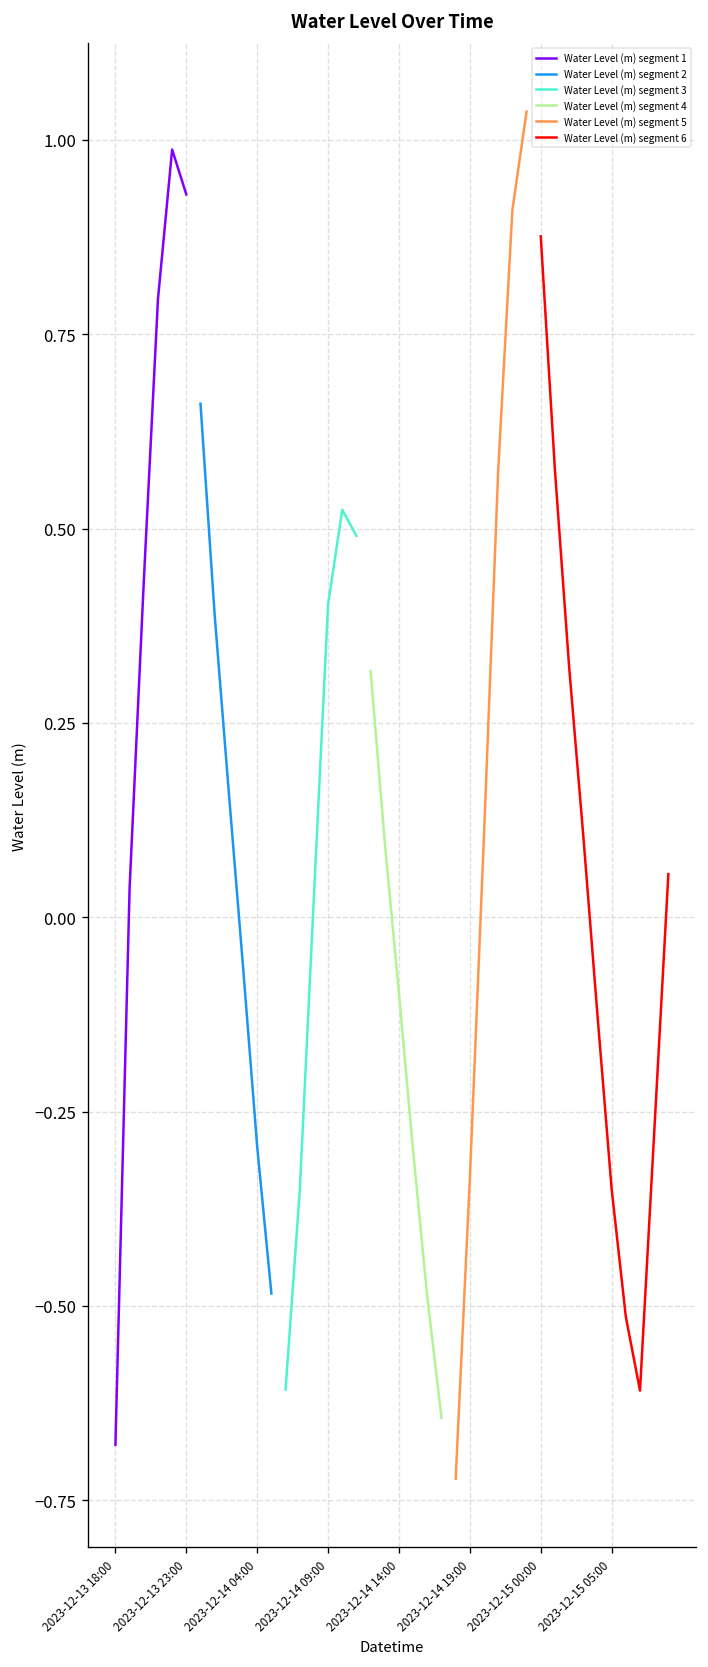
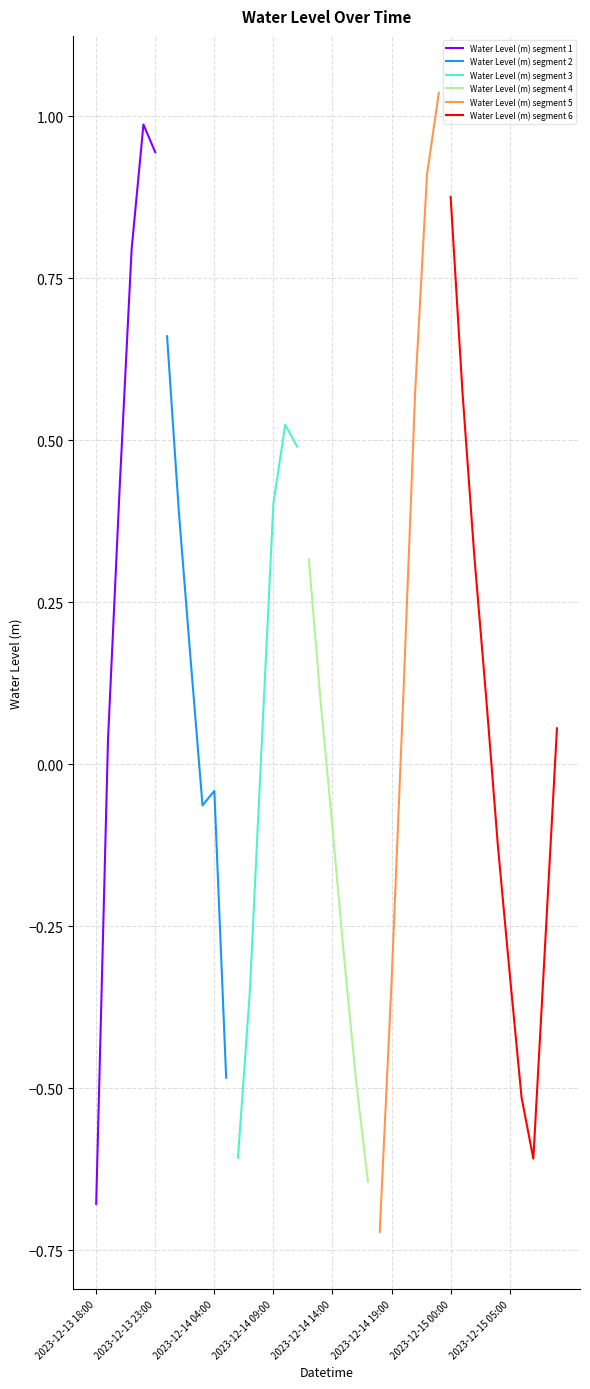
Water Level (m) segment 1, 2023-12-13 23:00: 0.93 -> 0.94
Water Level (m) segment 2, 2023-12-14 04:00: -0.30 -> -0.04
Water Level (m) segment 6, 2023-12-15 05:00: -0.35 -> -0.32
